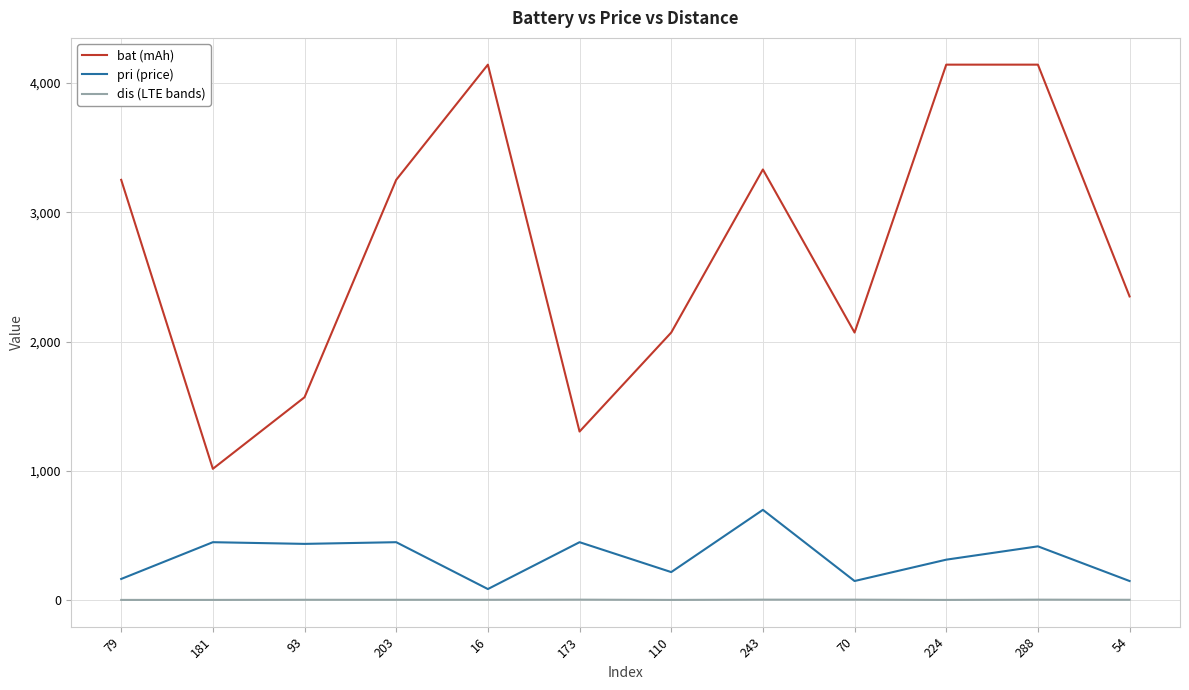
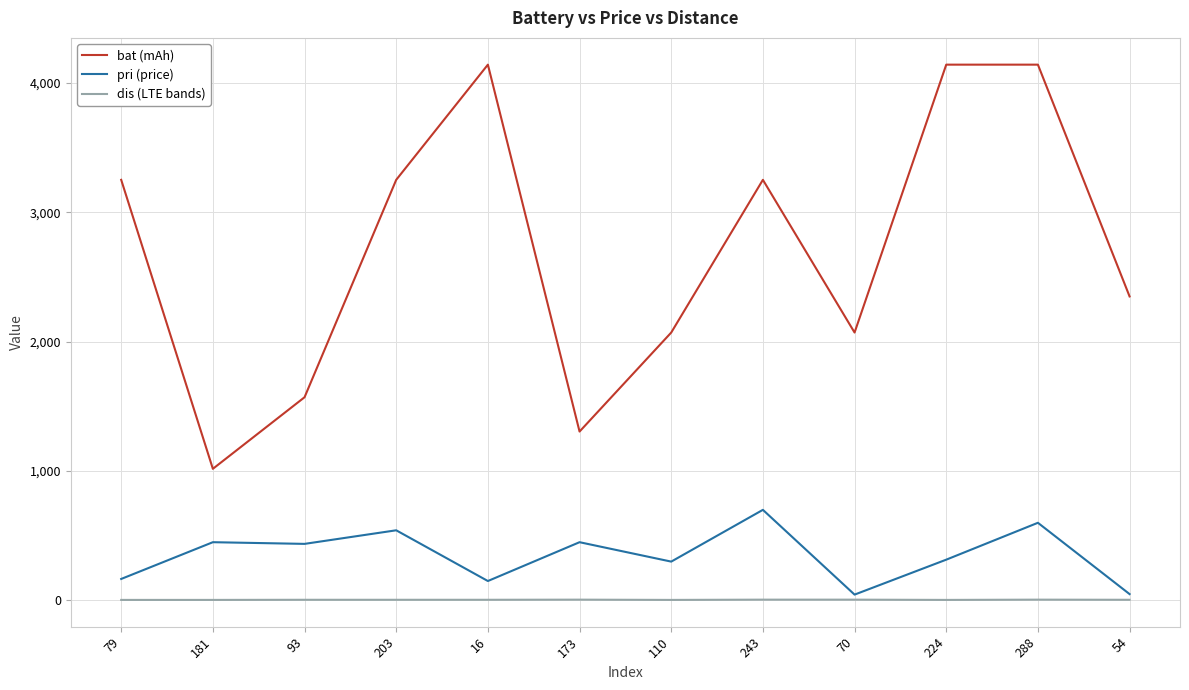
pri (price), 203: 450 -> 540
pri (price), 16: 90 -> 150
pri (price), 110: 220 -> 300
bat (mAh), 243: 3,330 -> 3,250
pri (price), 70: 150 -> 50
pri (price), 288: 420 -> 600
pri (price), 54: 150 -> 50
